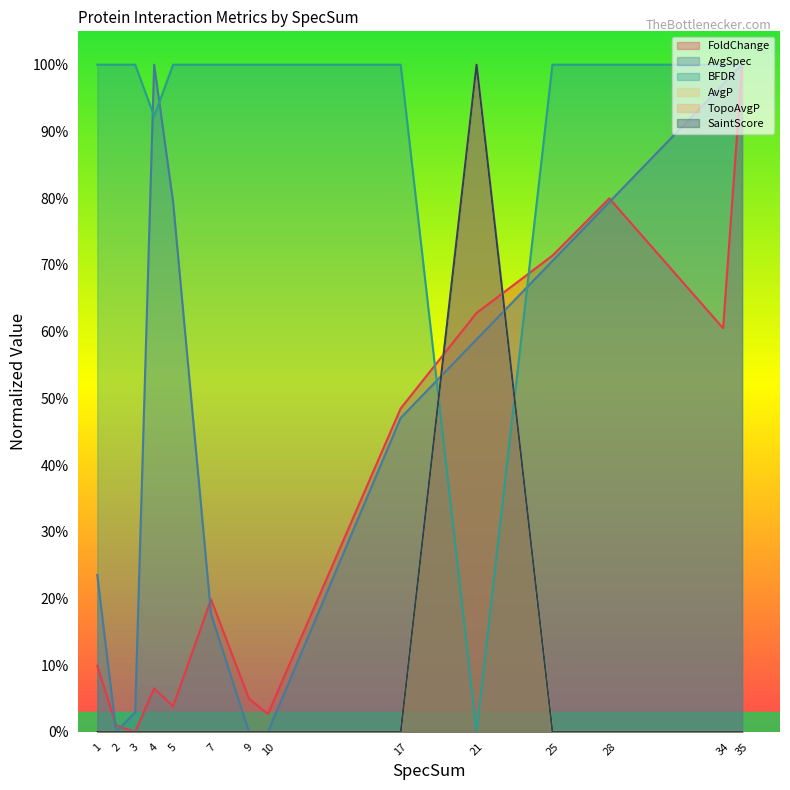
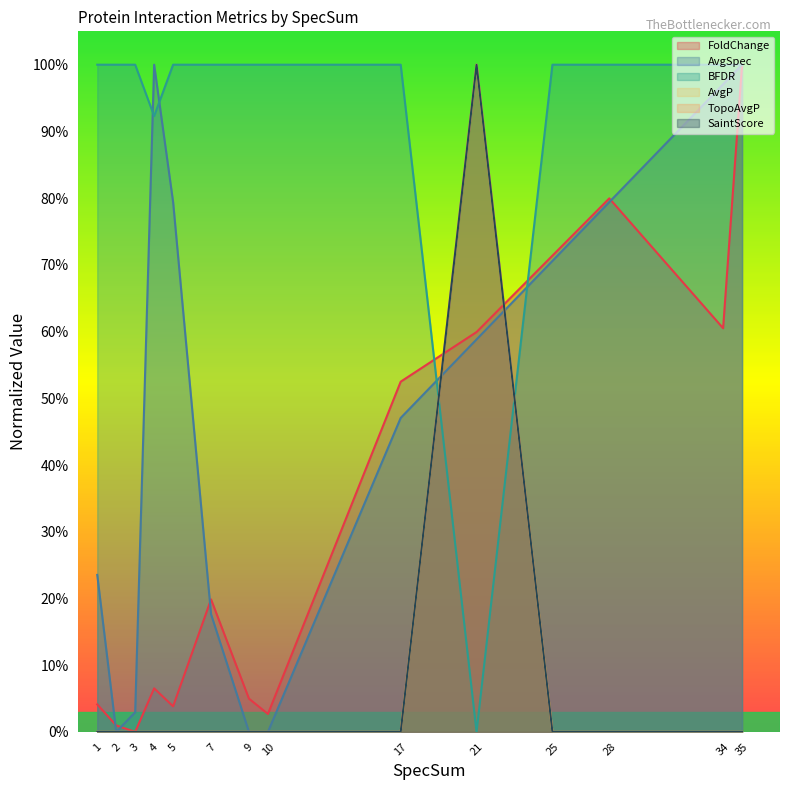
FoldChange, 1: 10% -> 4%
FoldChange, 17: 48% -> 52%
FoldChange, 21: 63% -> 60%
